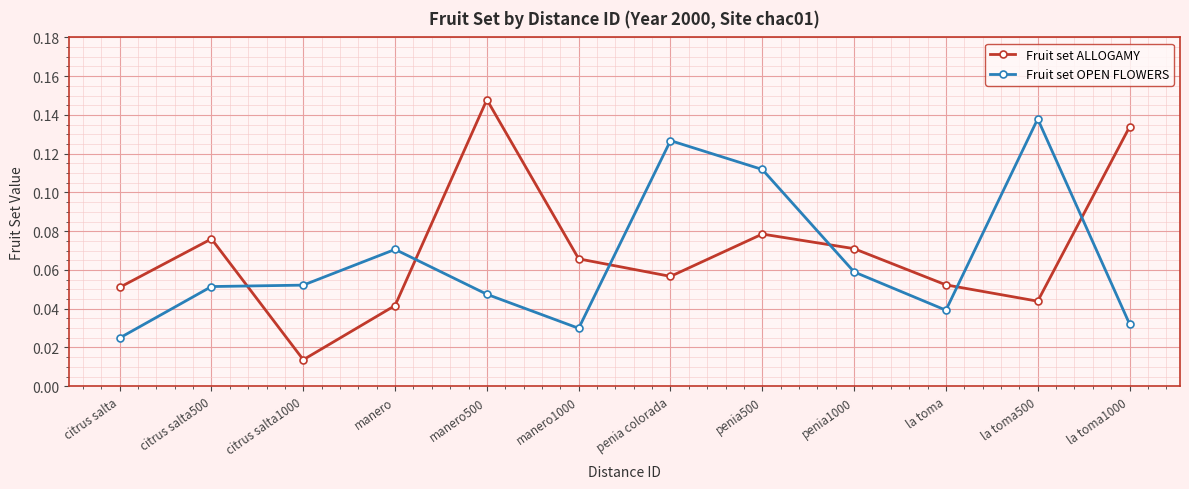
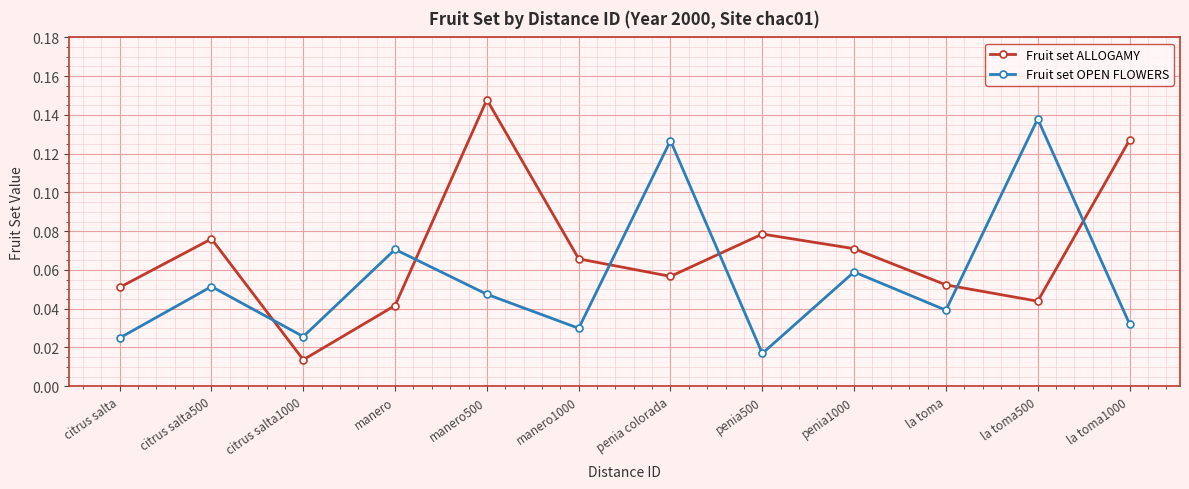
Fruit set OPEN FLOWERS, citrus salta1000: 0.052 -> 0.026
Fruit set OPEN FLOWERS, penia500: 0.112 -> 0.017
Fruit set ALLOGAMY, la toma1000: 0.134 -> 0.127
